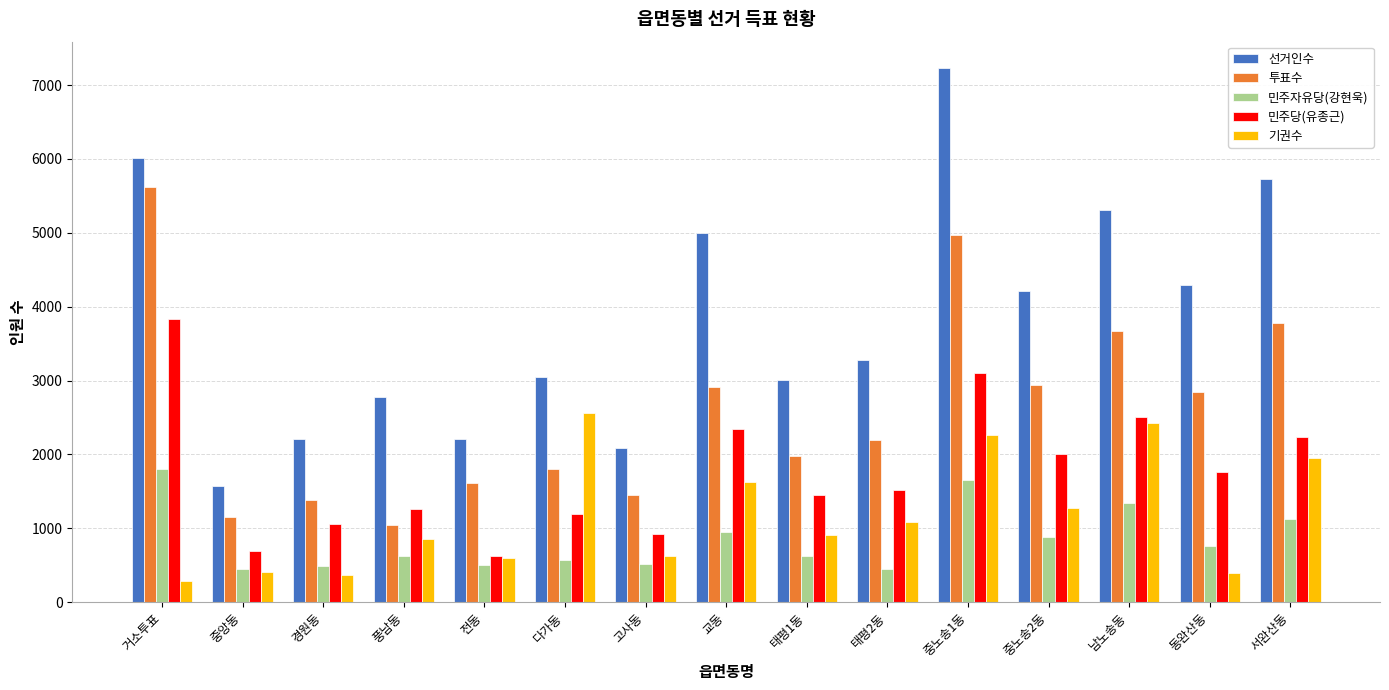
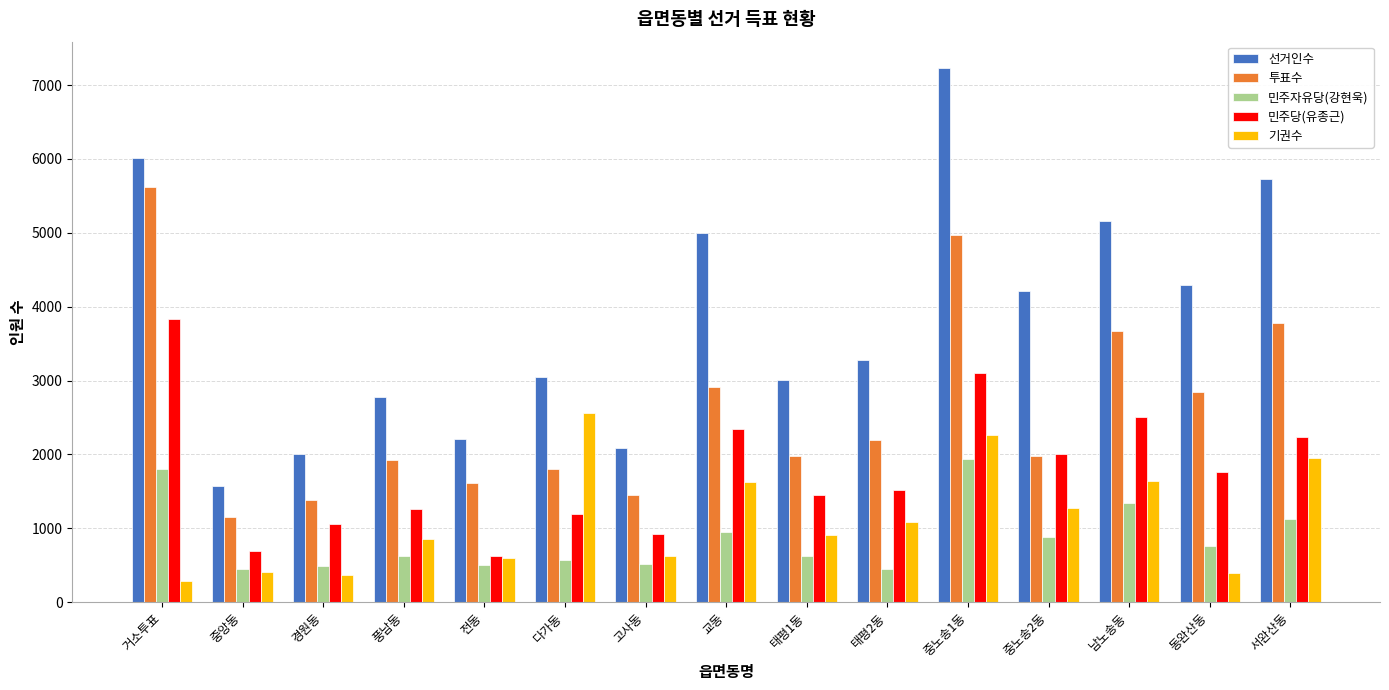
선거인수, 경원동: 2200 -> 2000
투표수, 풍남동: 1000 -> 1900
민주자유당(강현욱), 중노송1동: 1700 -> 1900
투표수, 중노송2동: 2900 -> 2000
선거인수, 남노송동: 5300 -> 5200
기권수, 남노송동: 2400 -> 1600
